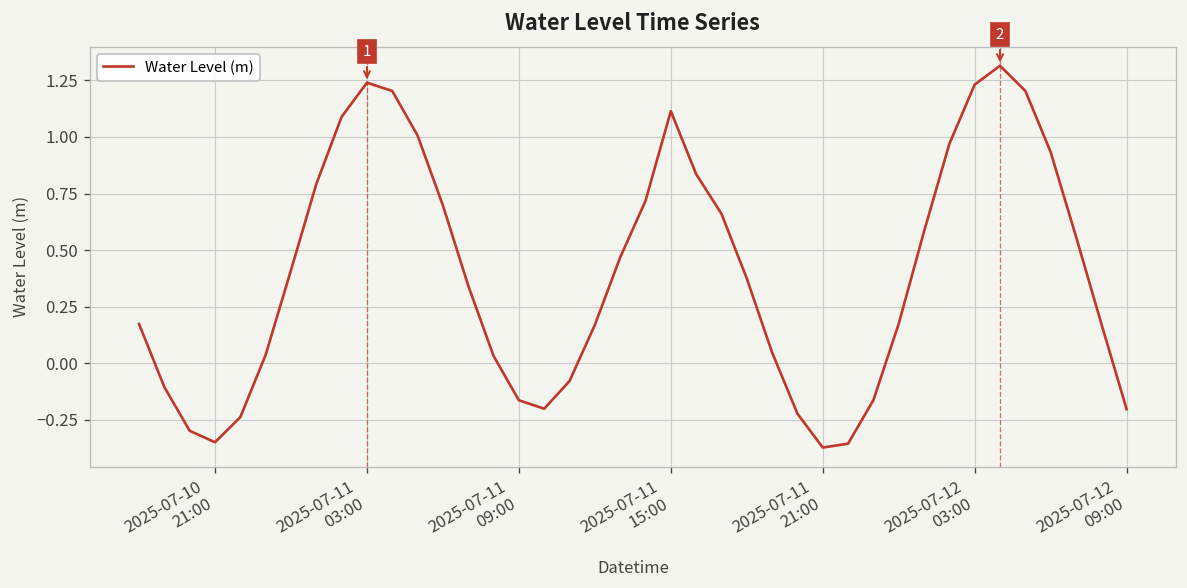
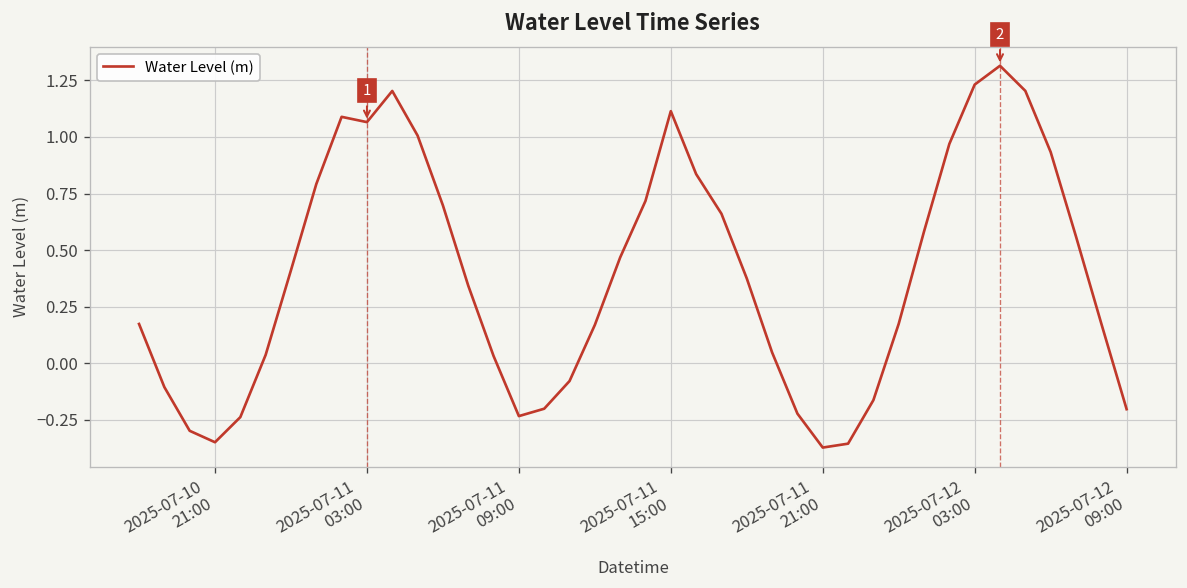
2025-07-11 03:00: 1.24 -> 1.07
2025-07-11 09:00: -0.16 -> -0.23
